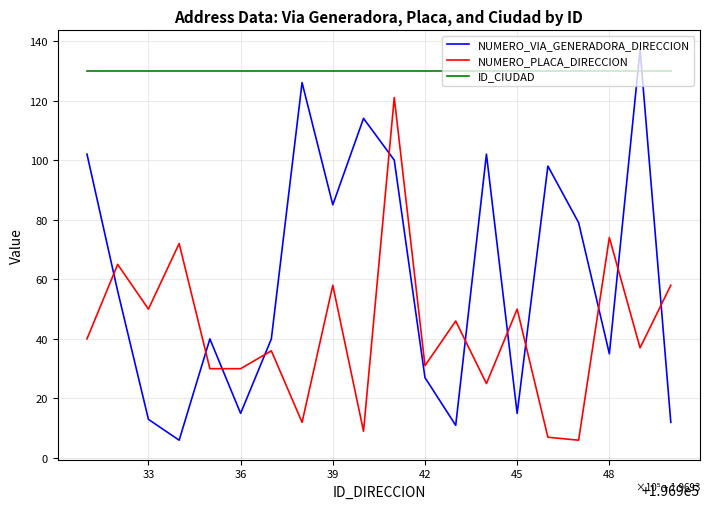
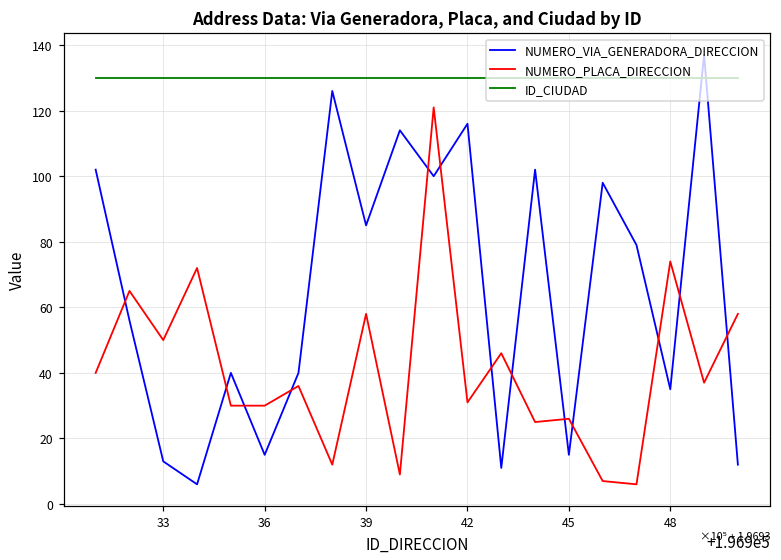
NUMERO_VIA_GENERADORA_DIRECCION, 42: 27 -> 116
NUMERO_PLACA_DIRECCION, 45: 50 -> 26
